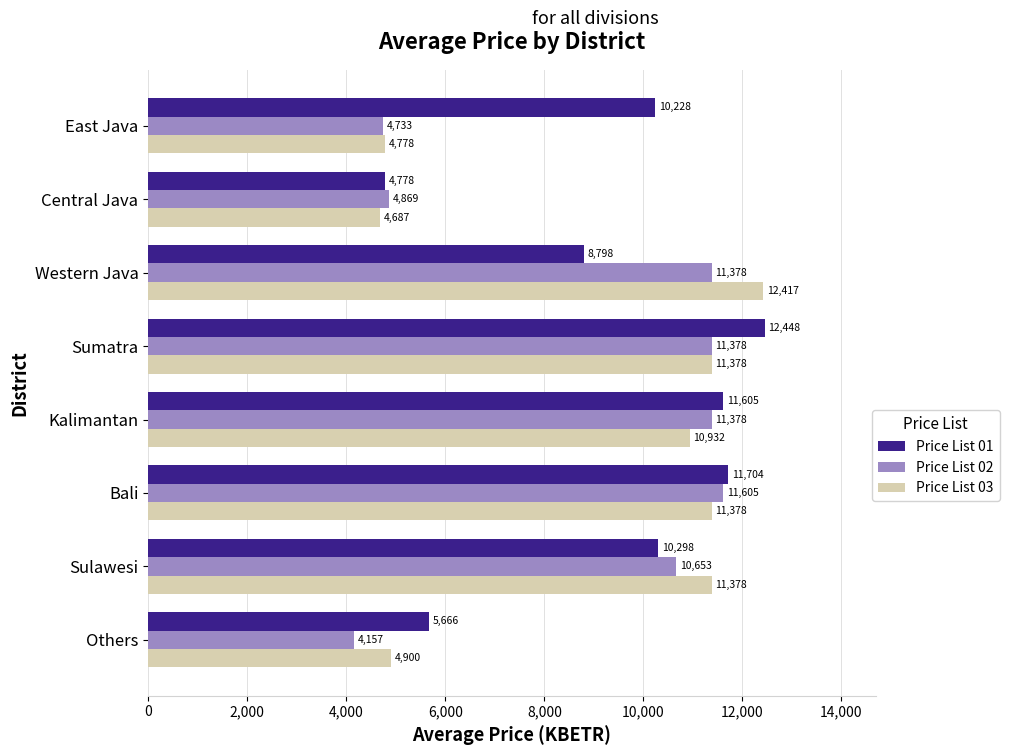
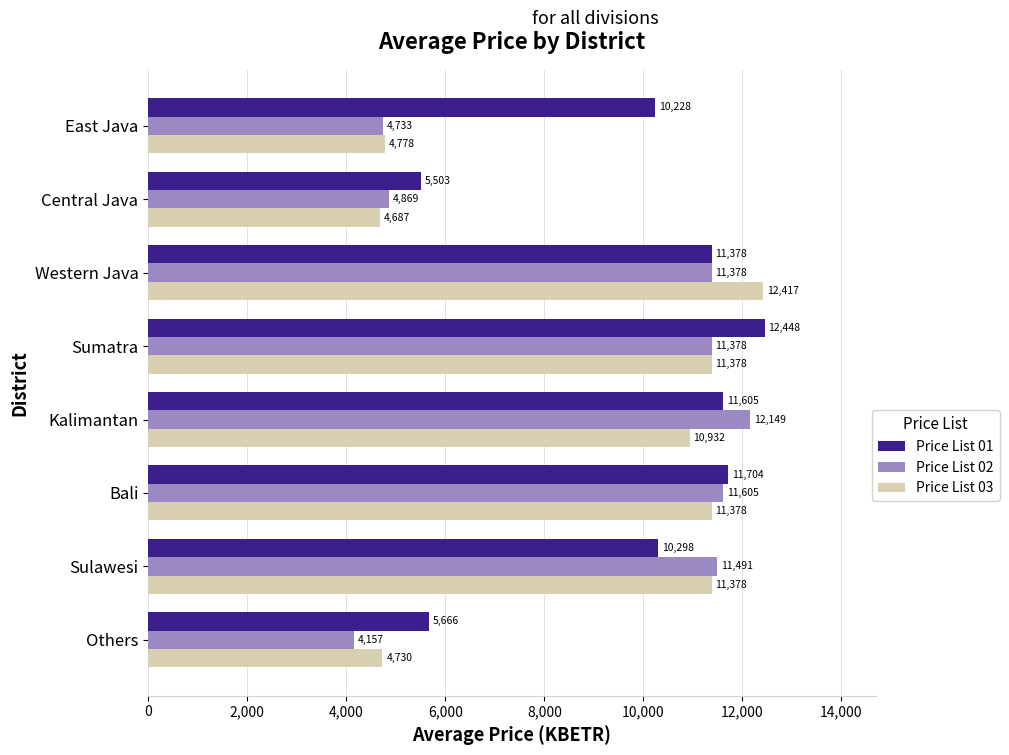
Price List 01, Central Java: 4,778 -> 5,503
Price List 01, Western Java: 8,798 -> 11,378
Price List 02, Kalimantan: 11,378 -> 12,149
Price List 02, Sulawesi: 10,653 -> 11,491
Price List 03, Others: 4,900 -> 4,730
